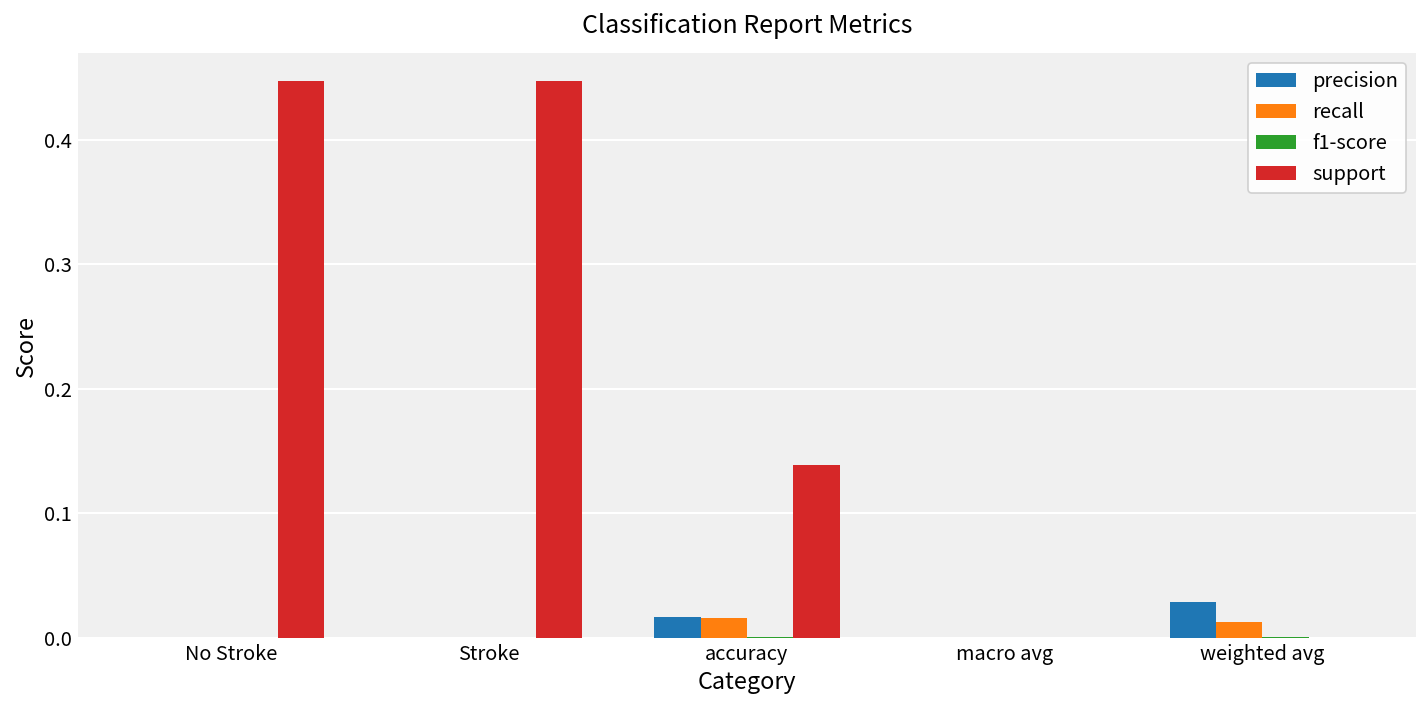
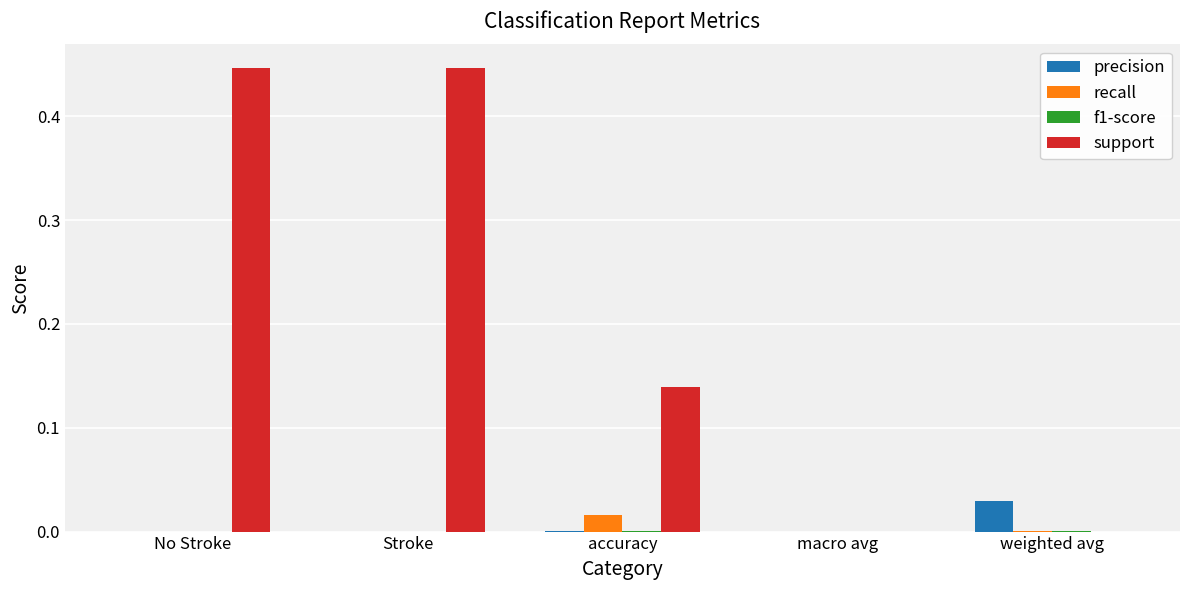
precision, accuracy: 0.017 -> 0.001
recall, weighted avg: 0.013 -> 0.001
